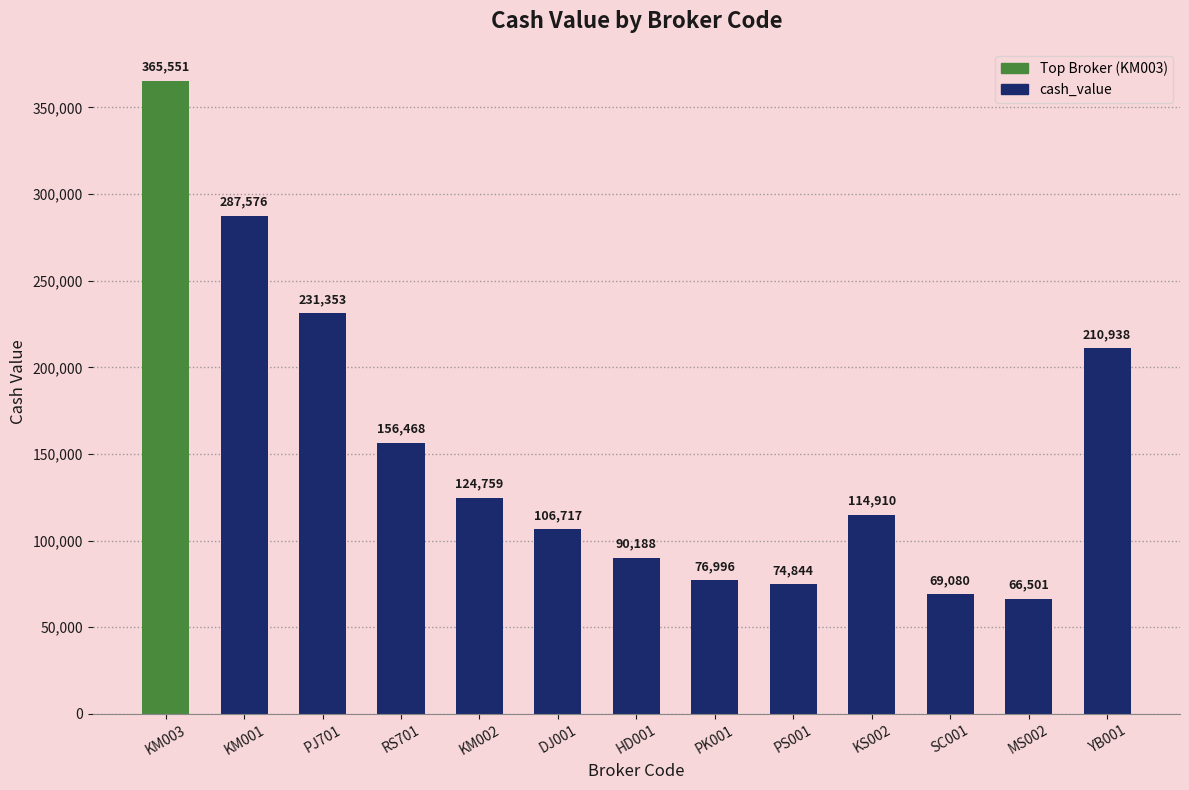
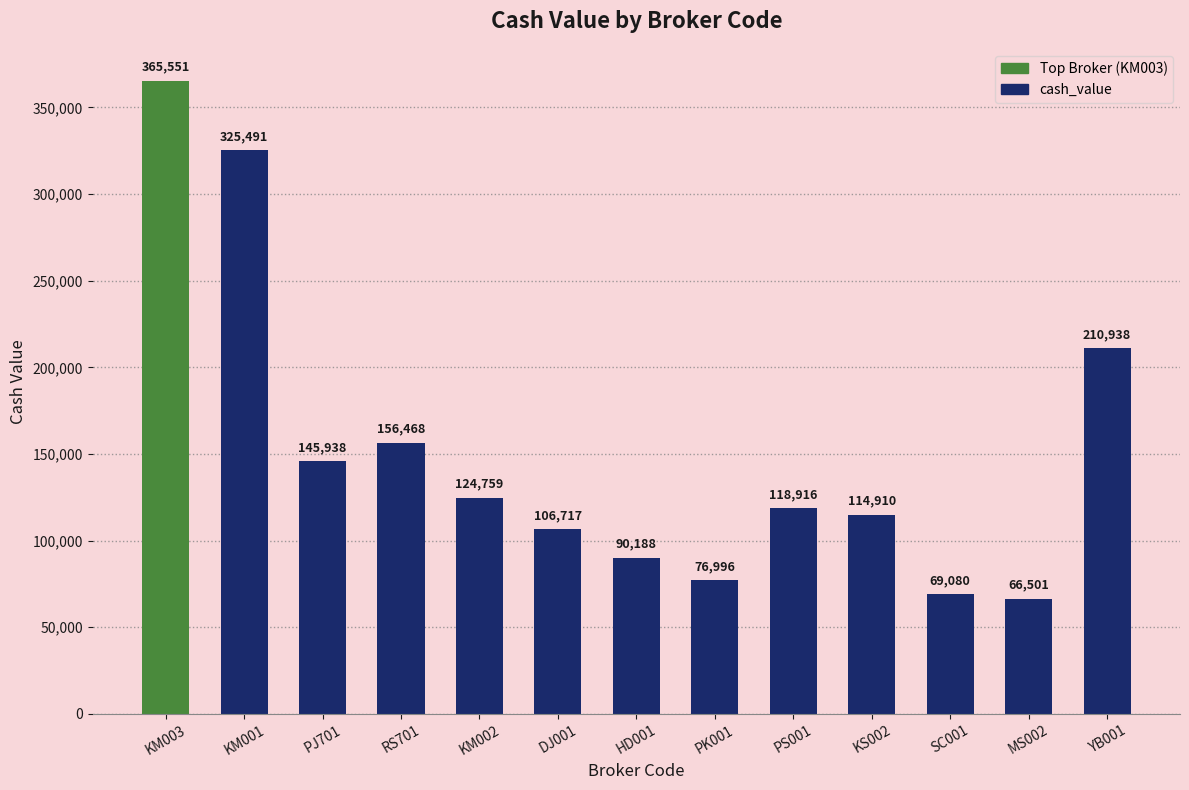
KM001: 287,576 -> 325,491
PJ701: 231,353 -> 145,938
PS001: 74,844 -> 118,916
